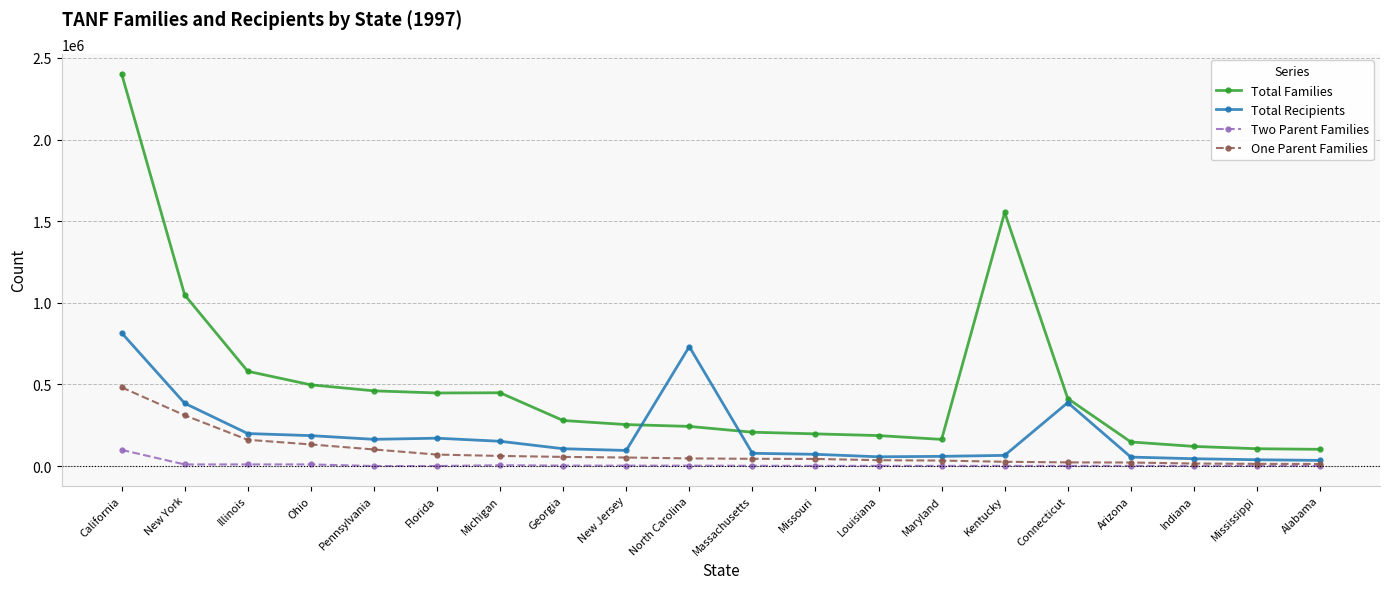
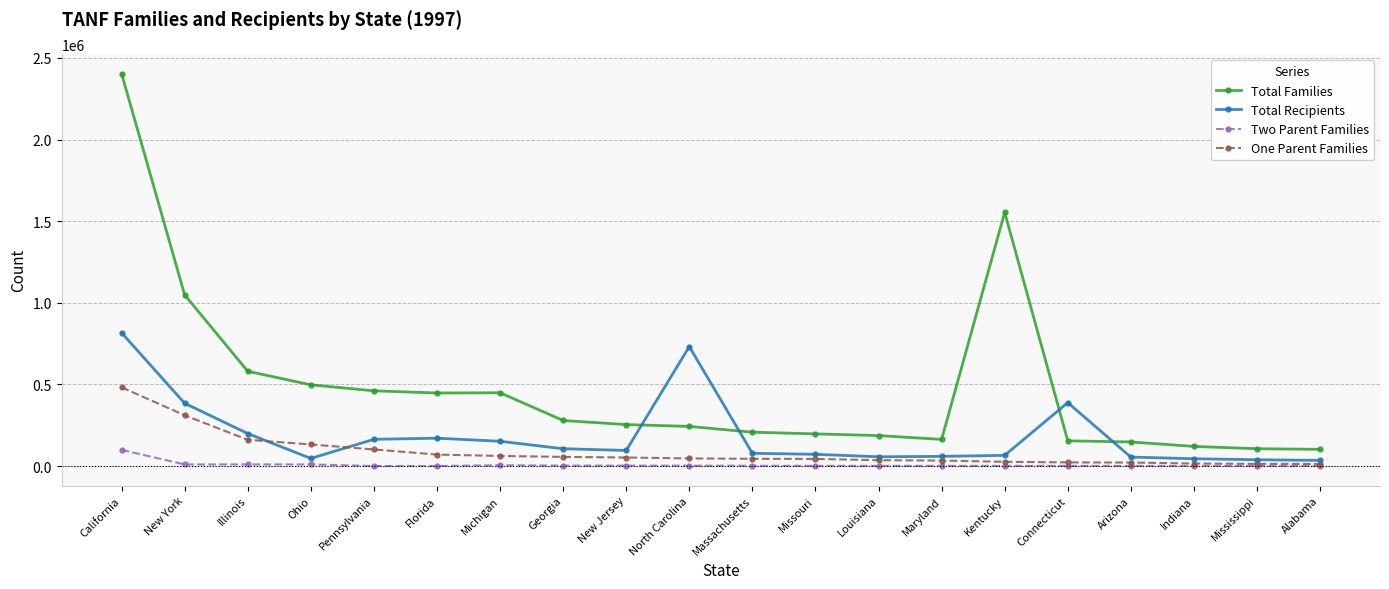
Total Recipients, Ohio: 190000 -> 50000
Total Families, Connecticut: 410000 -> 150000
